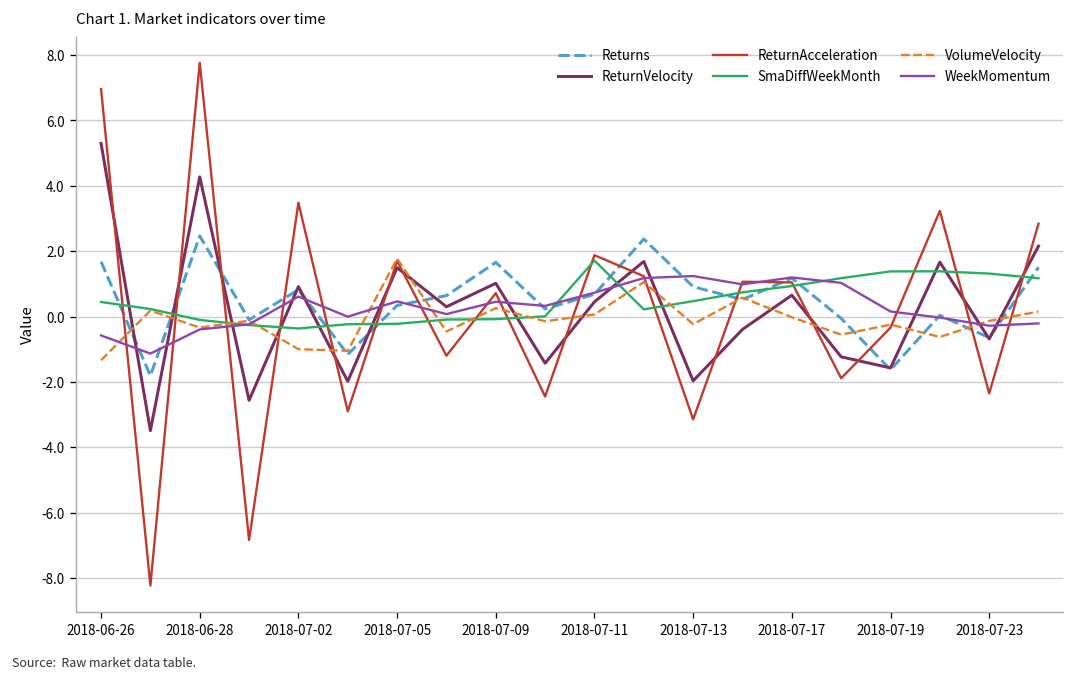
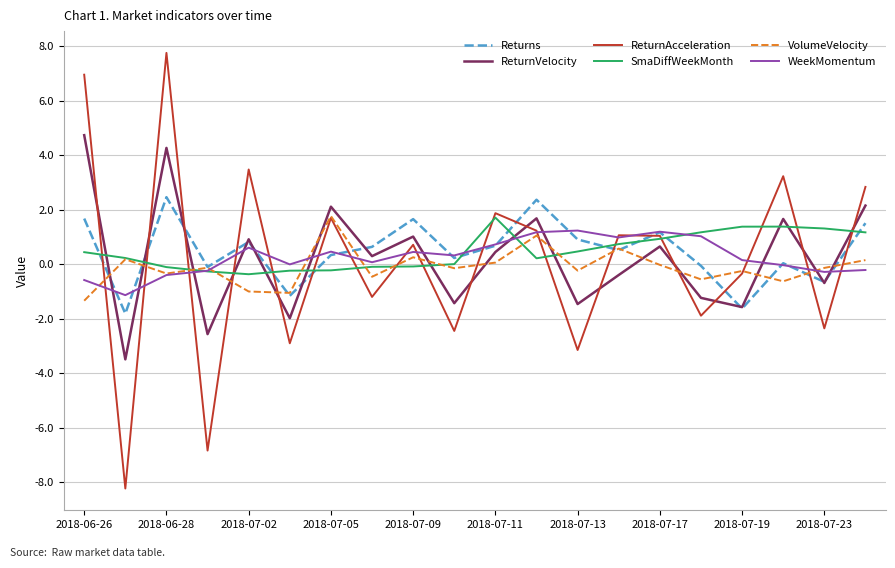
ReturnVelocity, 2018-06-26: 5.3 -> 4.7
ReturnVelocity, 2018-07-05: 1.5 -> 2.1
ReturnVelocity, 2018-07-13: -2.0 -> -1.5
